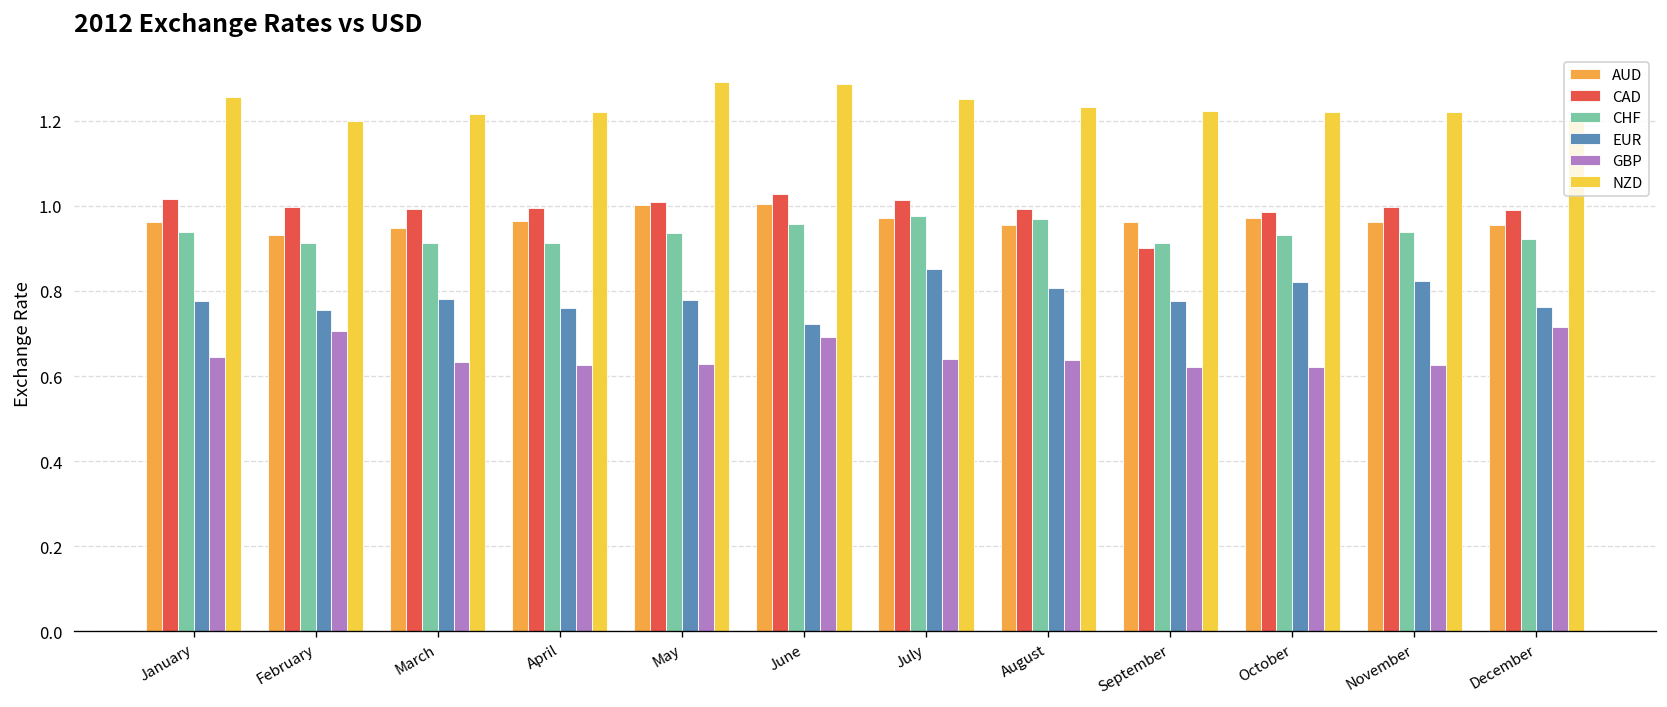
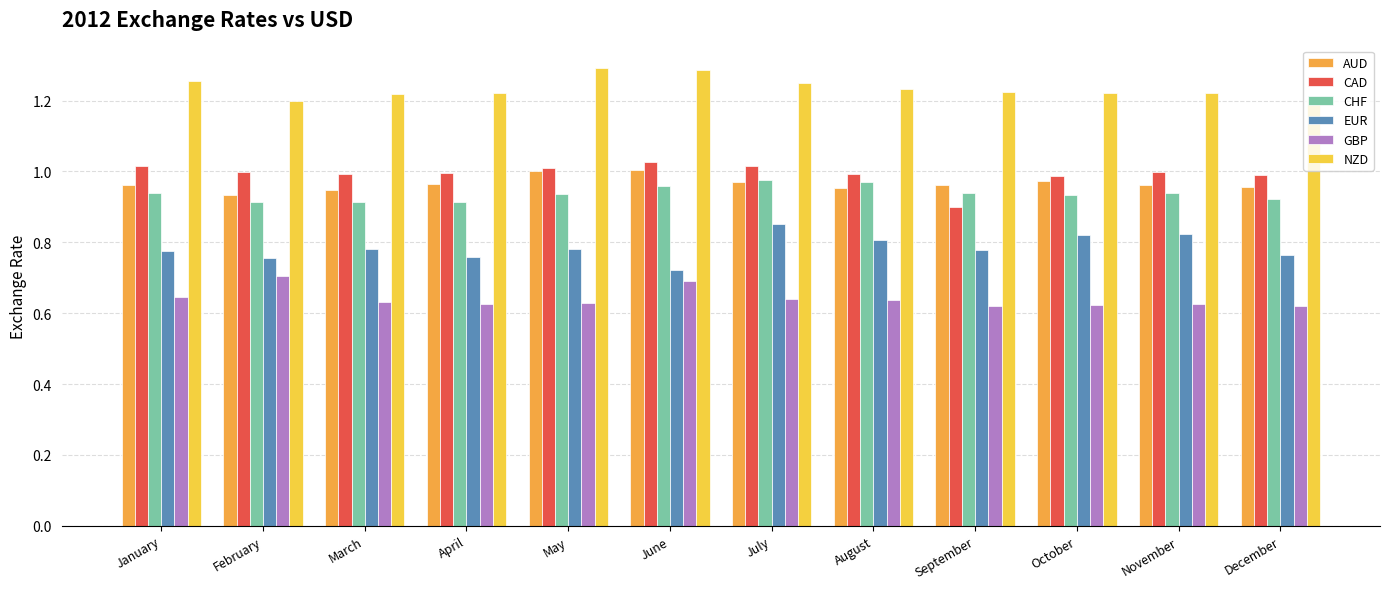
CHF, September: 0.91 -> 0.94
GBP, December: 0.72 -> 0.62
